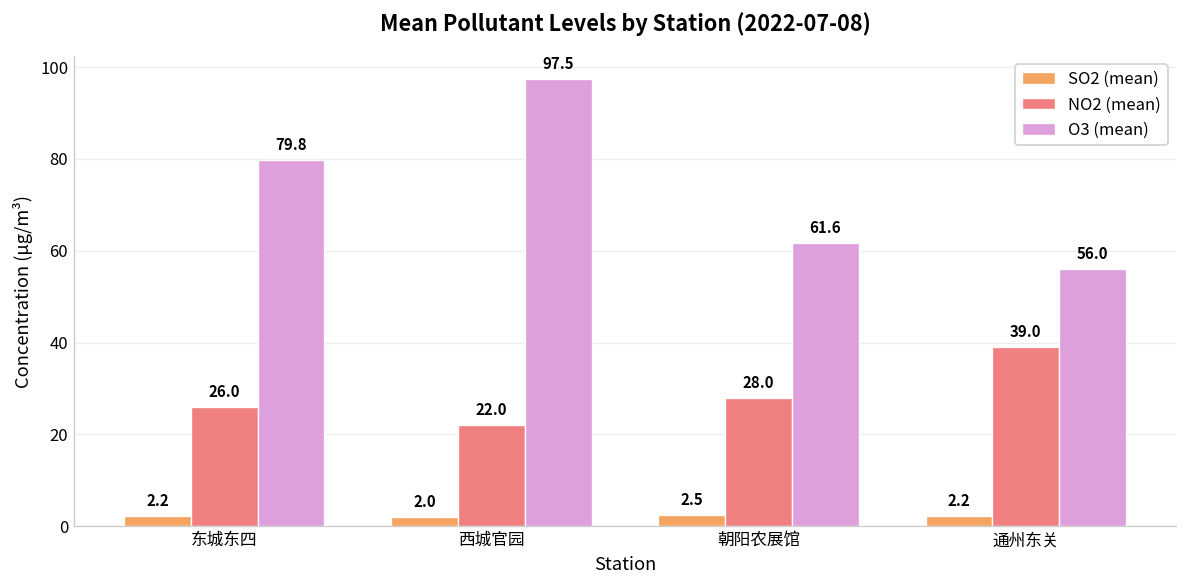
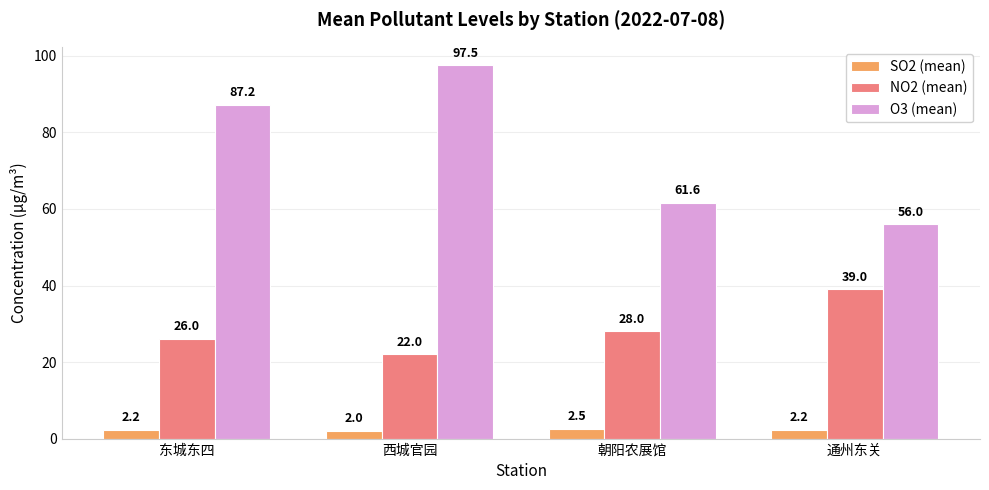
O3 (mean), 东城东四: 79.8 -> 87.2
